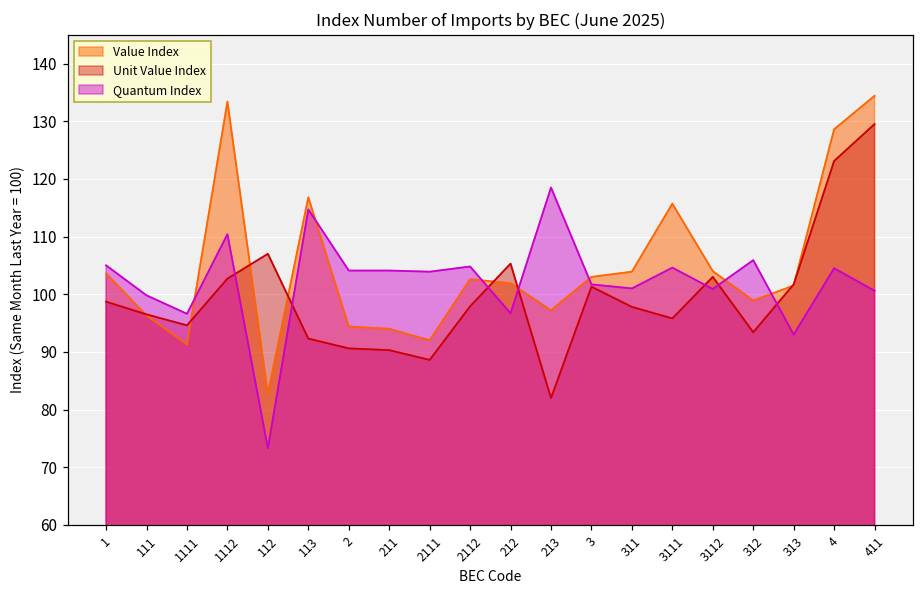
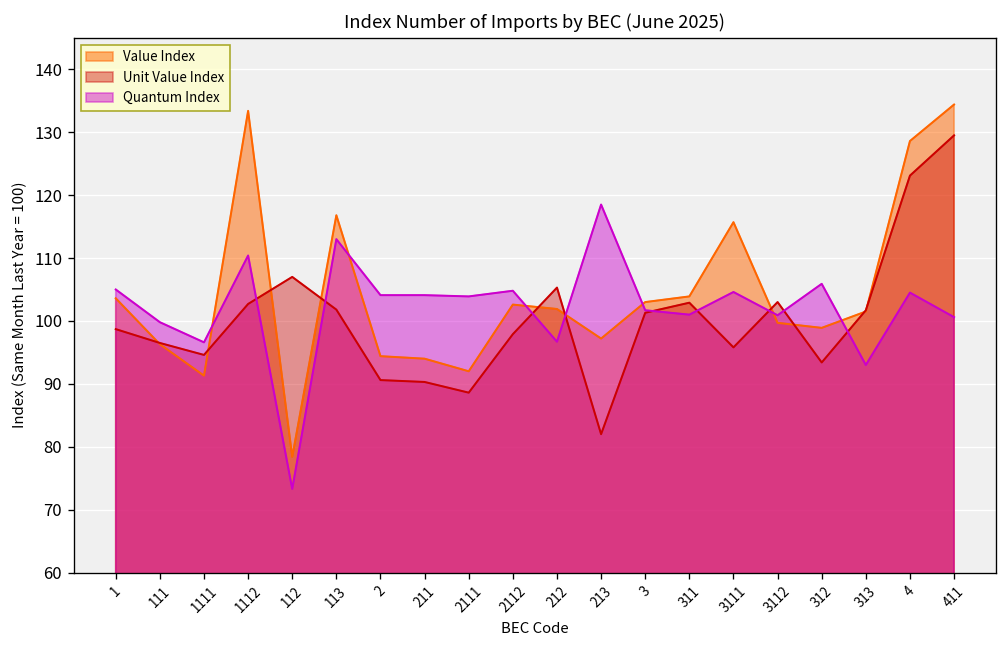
Value Index, 112: 83 -> 78
Unit Value Index, 113: 92 -> 102
Quantum Index, 113: 115 -> 113
Unit Value Index, 311: 98 -> 103
Value Index, 3112: 104 -> 100
